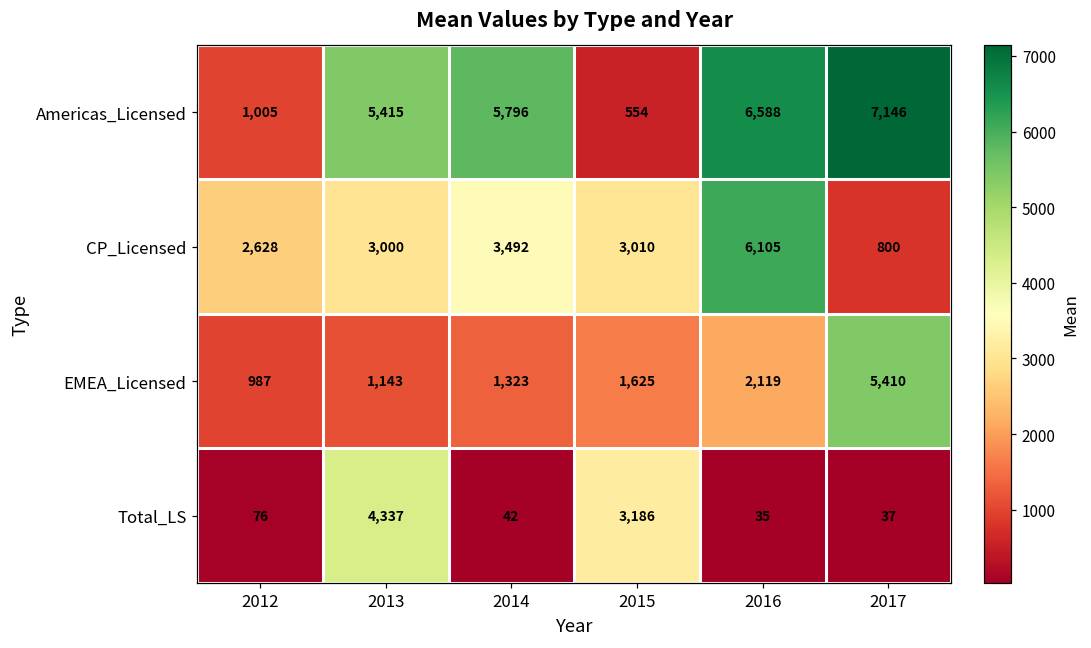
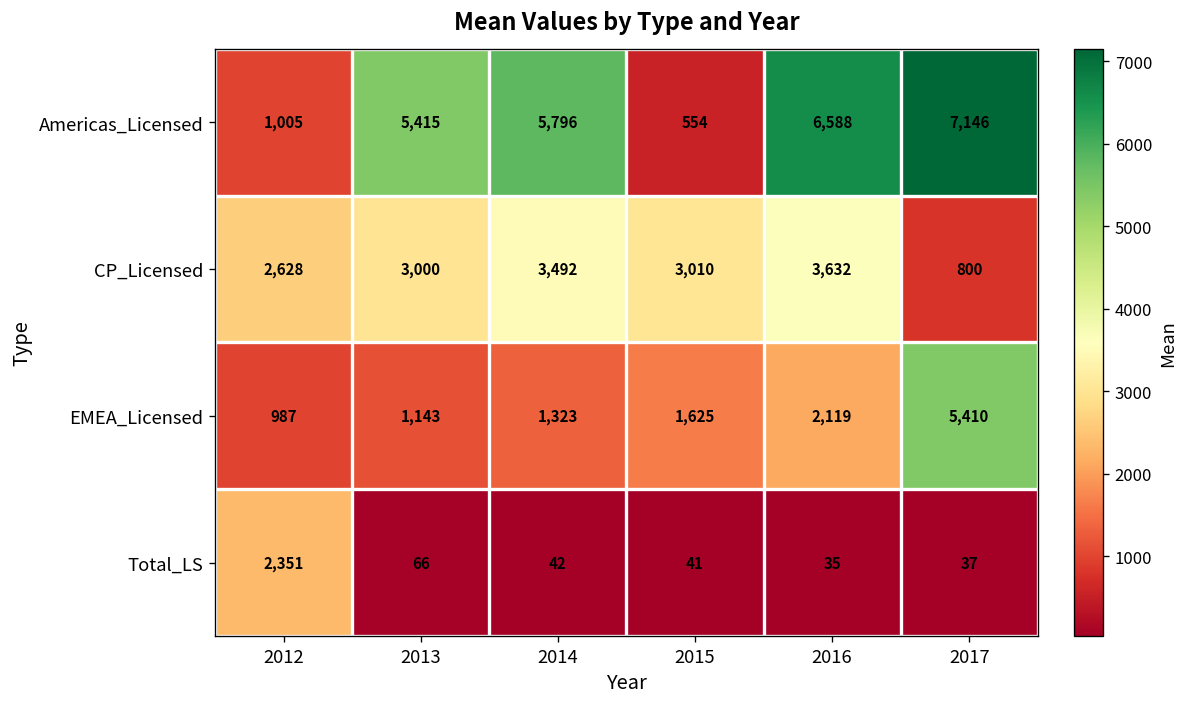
CP_Licensed, 2016: 6,105 -> 3,632
Total_LS, 2012: 76 -> 2,351
Total_LS, 2013: 4,337 -> 66
Total_LS, 2015: 3,186 -> 41
